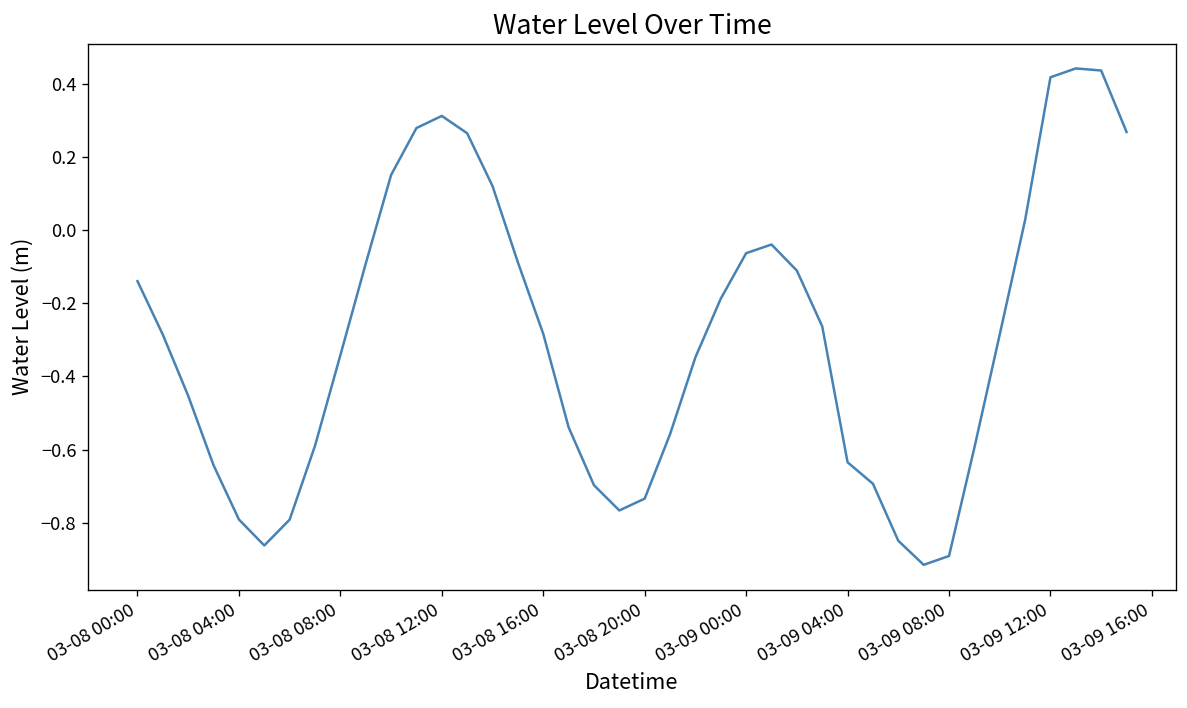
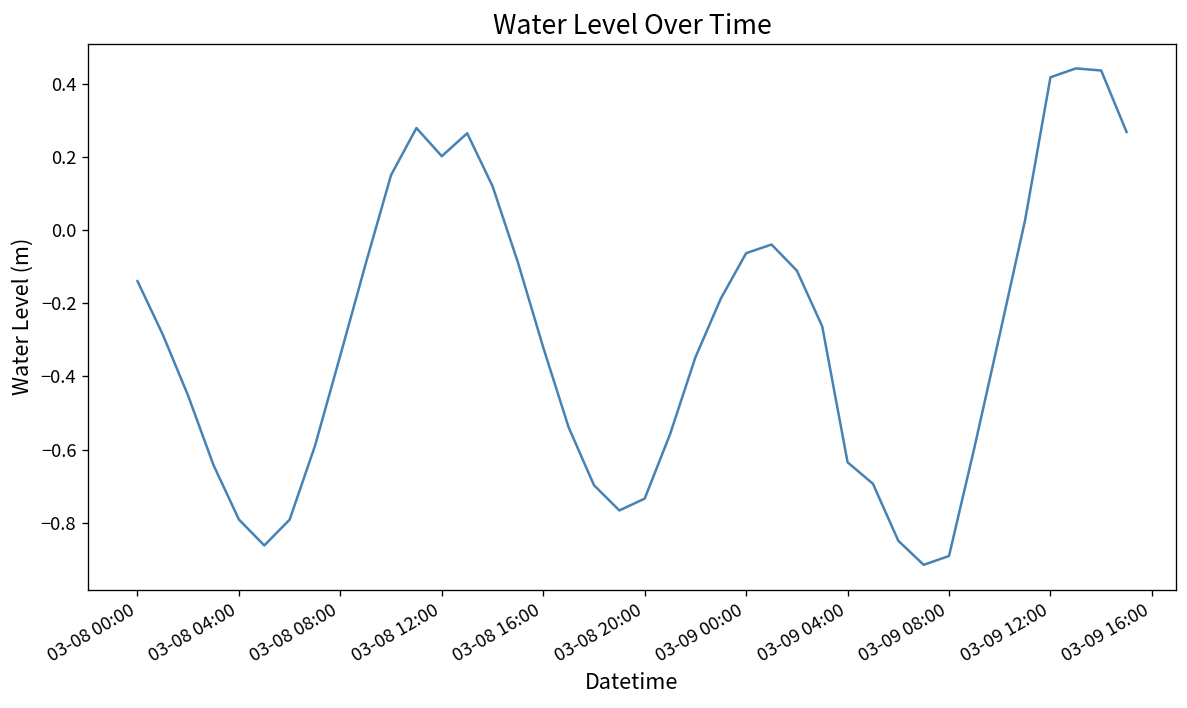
03-08 12:00: 0.31 -> 0.20
03-08 16:00: -0.28 -> -0.32
